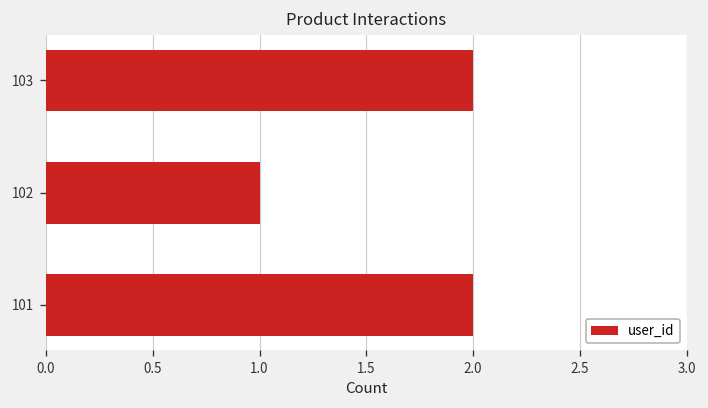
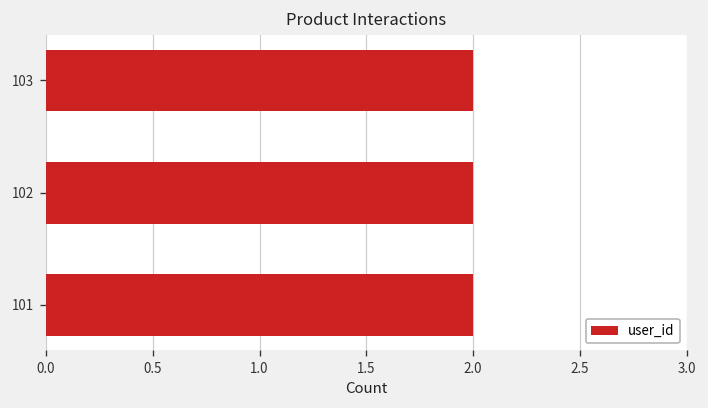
102: 1 -> 2
